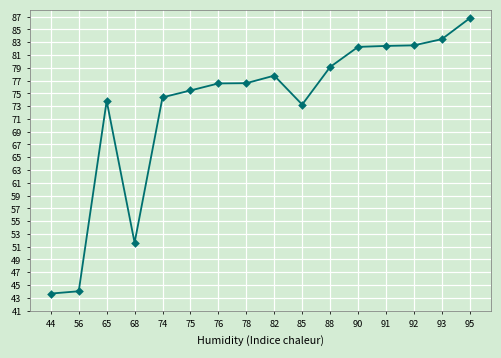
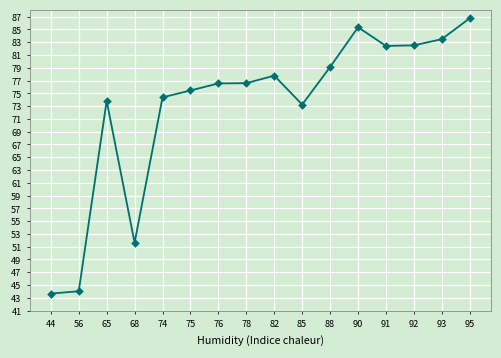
90: 82 -> 85
